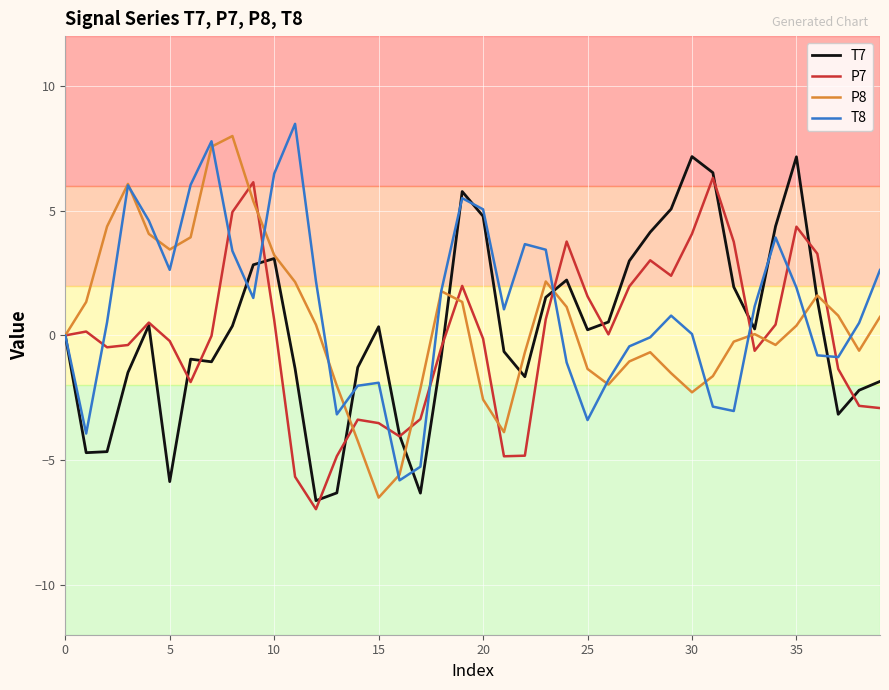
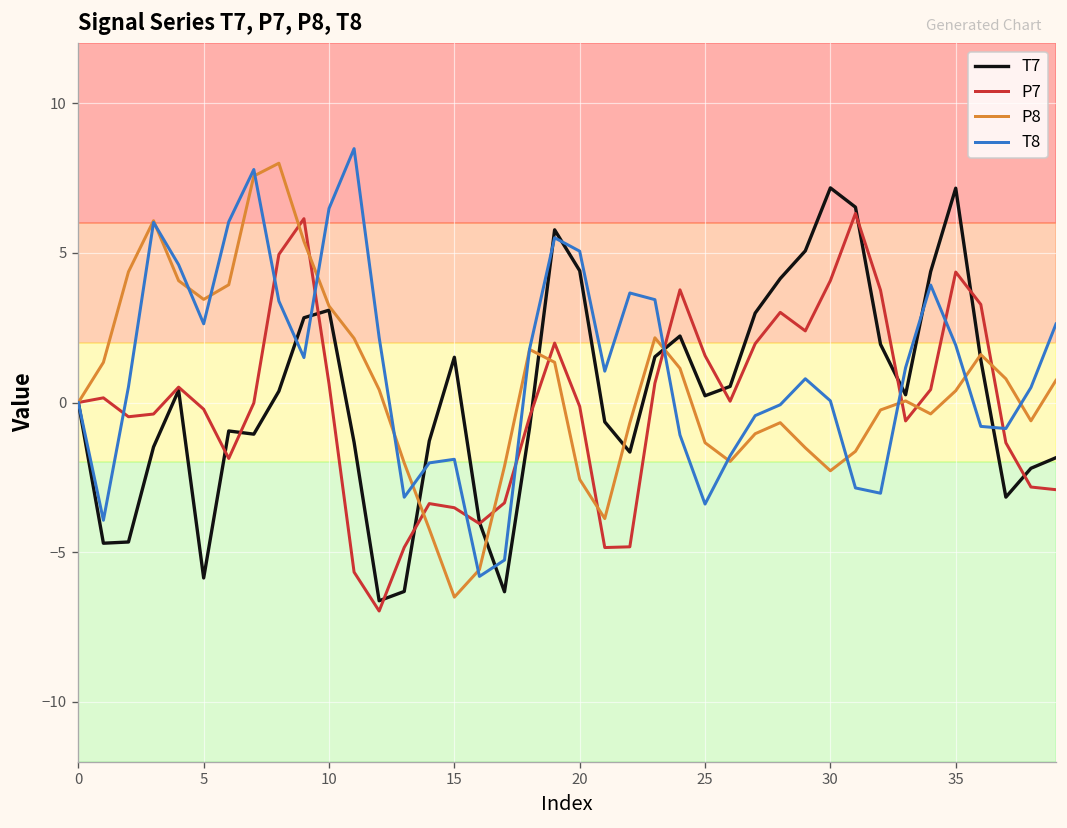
T7, 15: 0.3 -> 1.5
T7, 20: 4.8 -> 4.4
